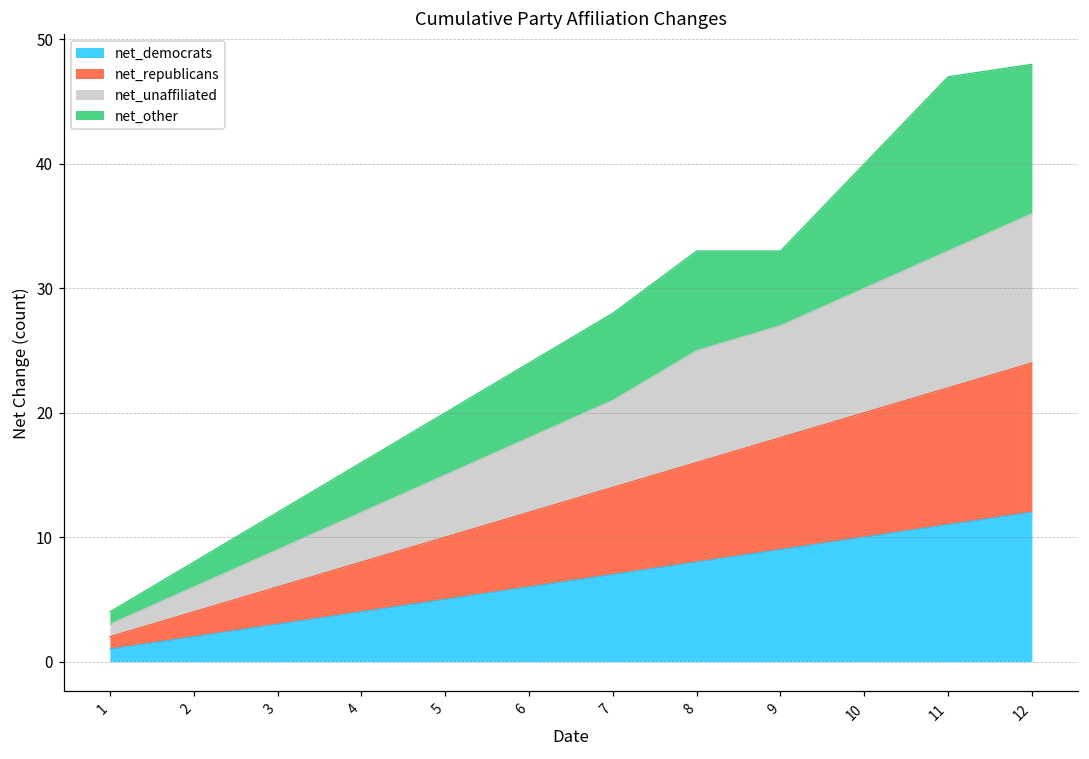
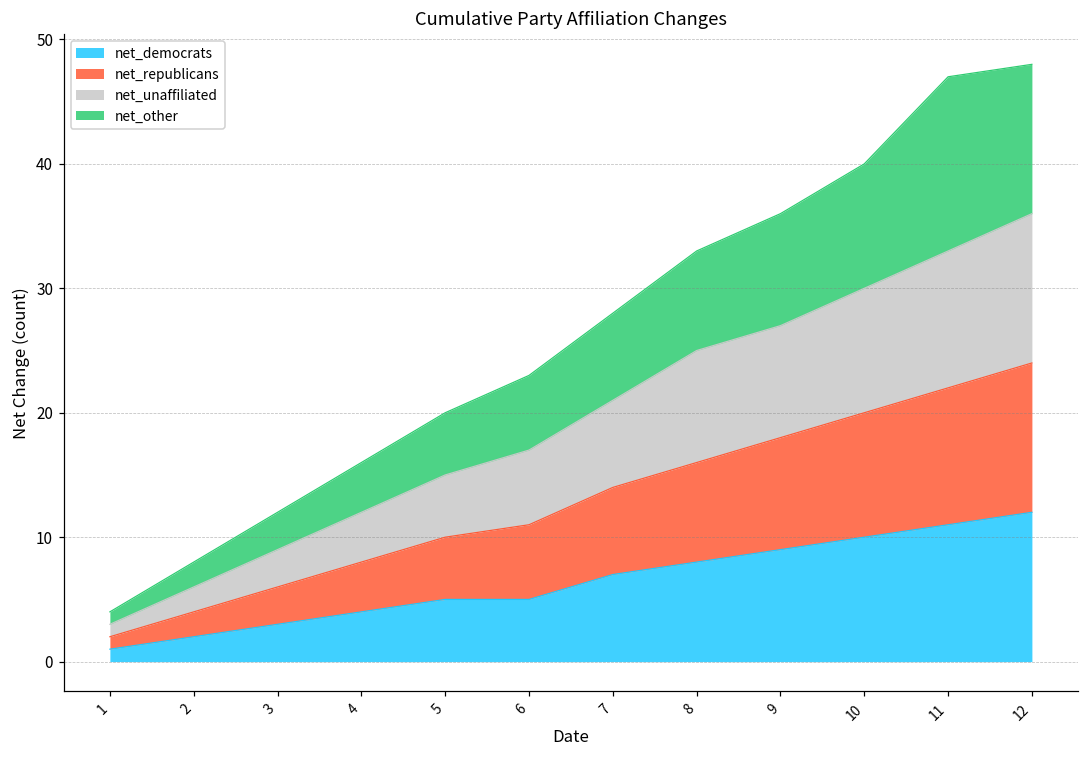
net_democrats, 6: 6 -> 5
net_other, 9: 6 -> 9
